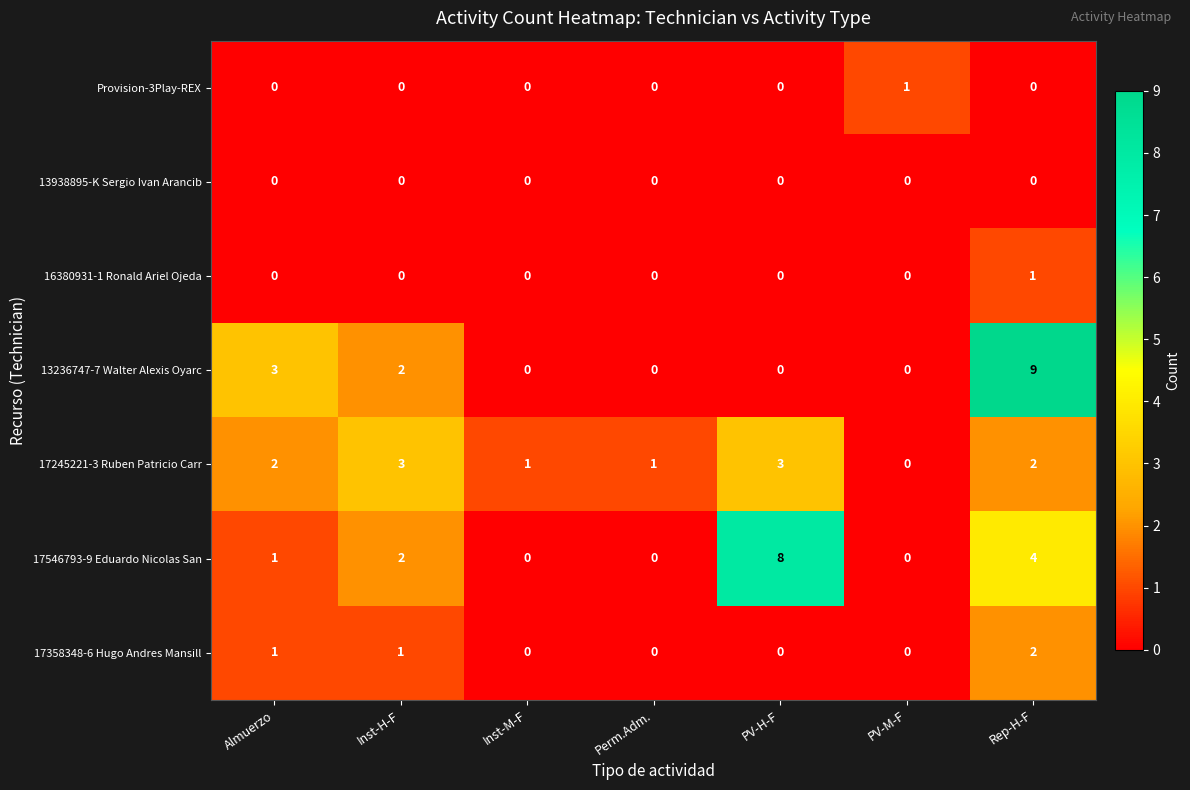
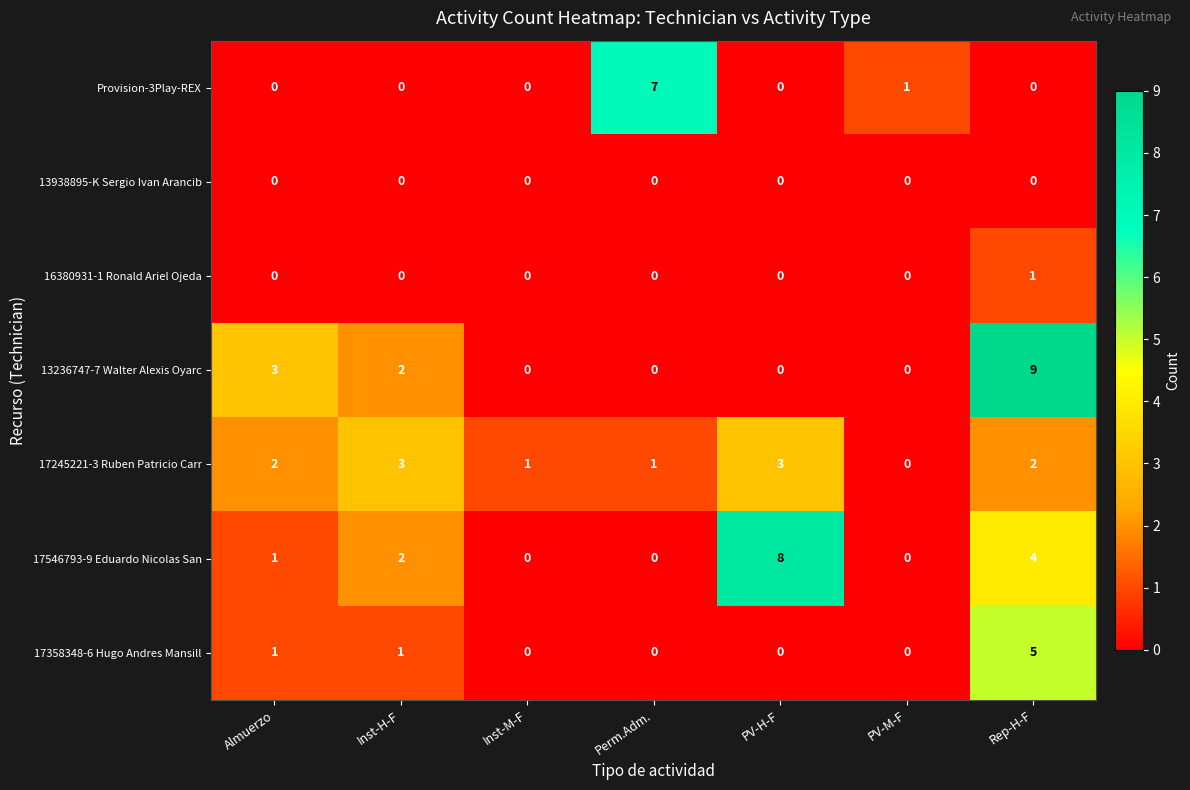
Provision-3Play-REX, Perm.Adm.: 0 -> 7
17358348-6 Hugo Andres Mansill, Rep-H-F: 2 -> 5
